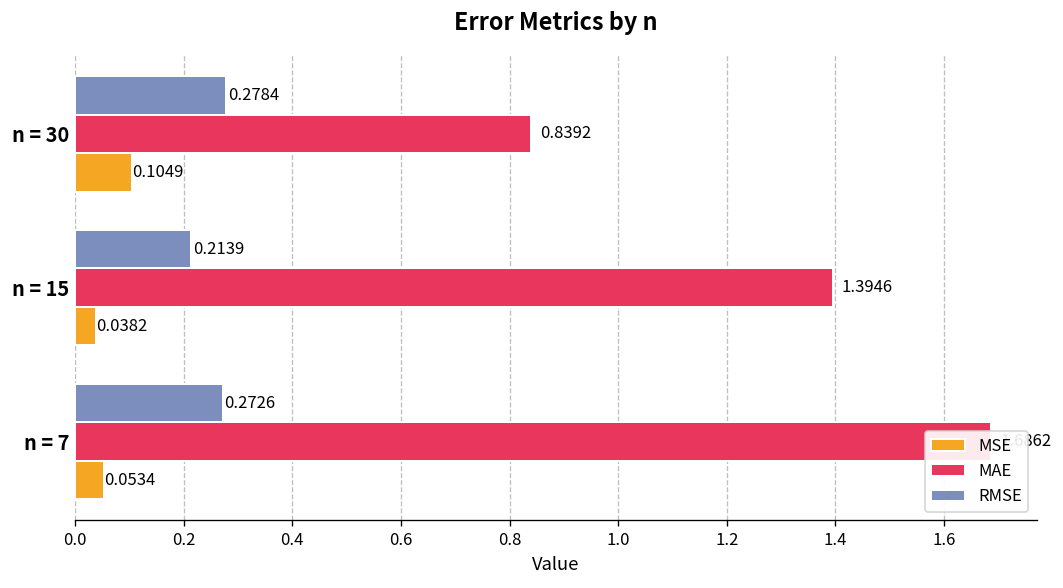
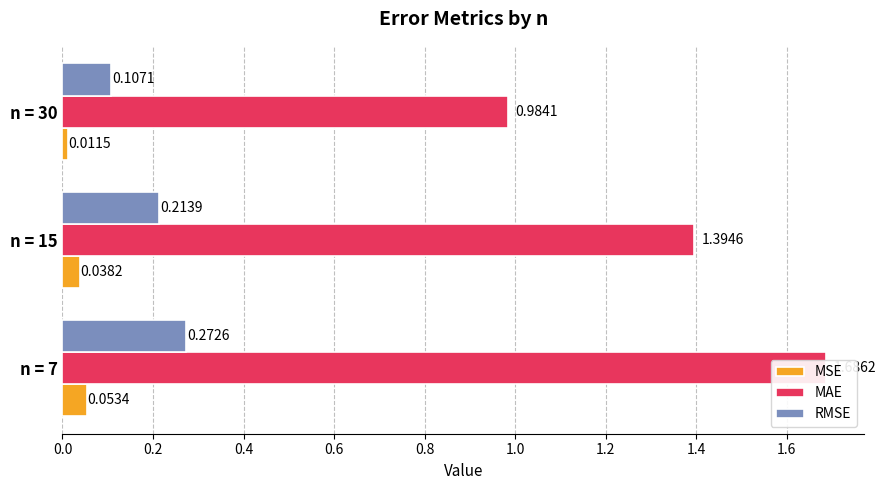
RMSE, n = 30: 0.2784 -> 0.1071
MAE, n = 30: 0.8392 -> 0.9841
MSE, n = 30: 0.1049 -> 0.0115
